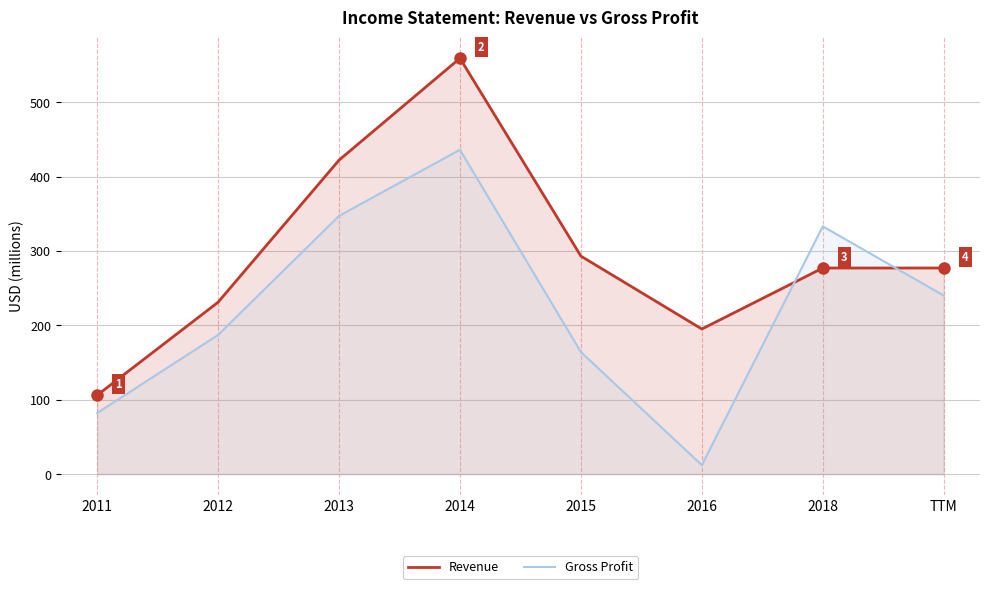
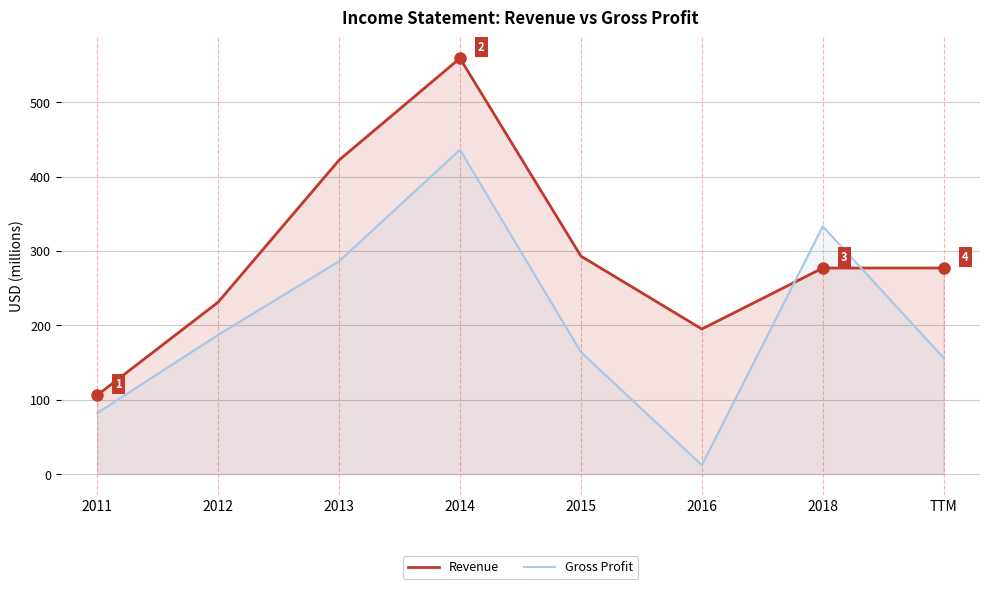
Gross Profit, 2013: 350 -> 290
Gross Profit, TTM: 240 -> 160
